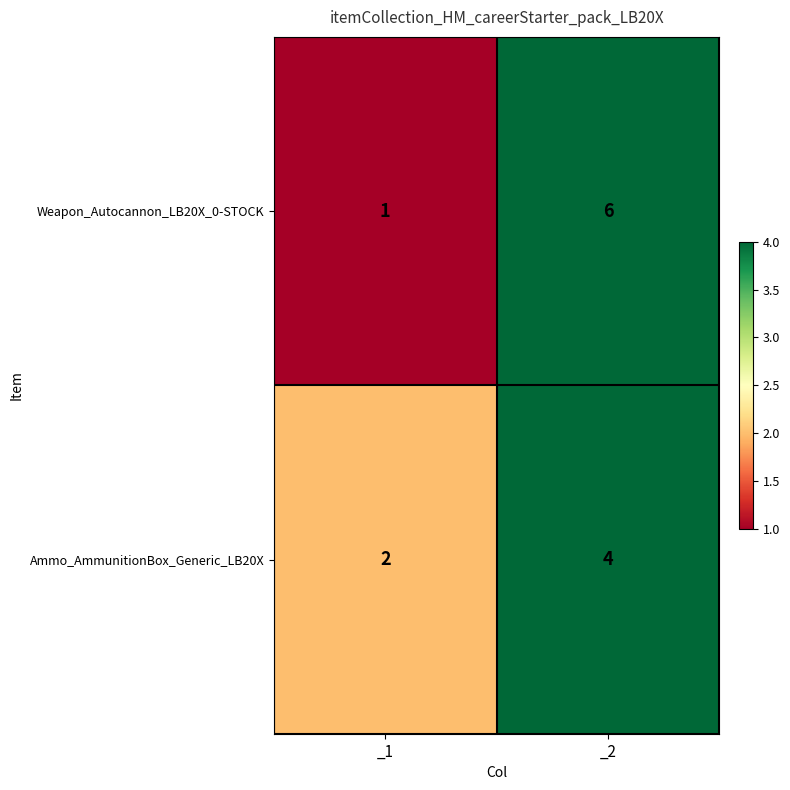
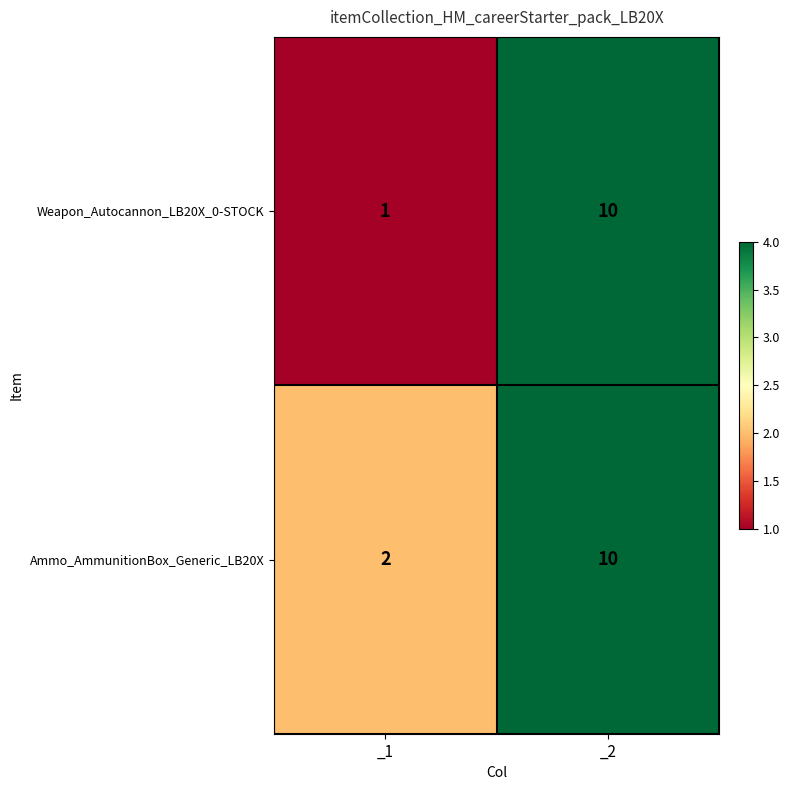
Weapon_Autocannon_LB20X_0-STOCK, _2: 6 -> 10
Ammo_AmmunitionBox_Generic_LB20X, _2: 4 -> 10
